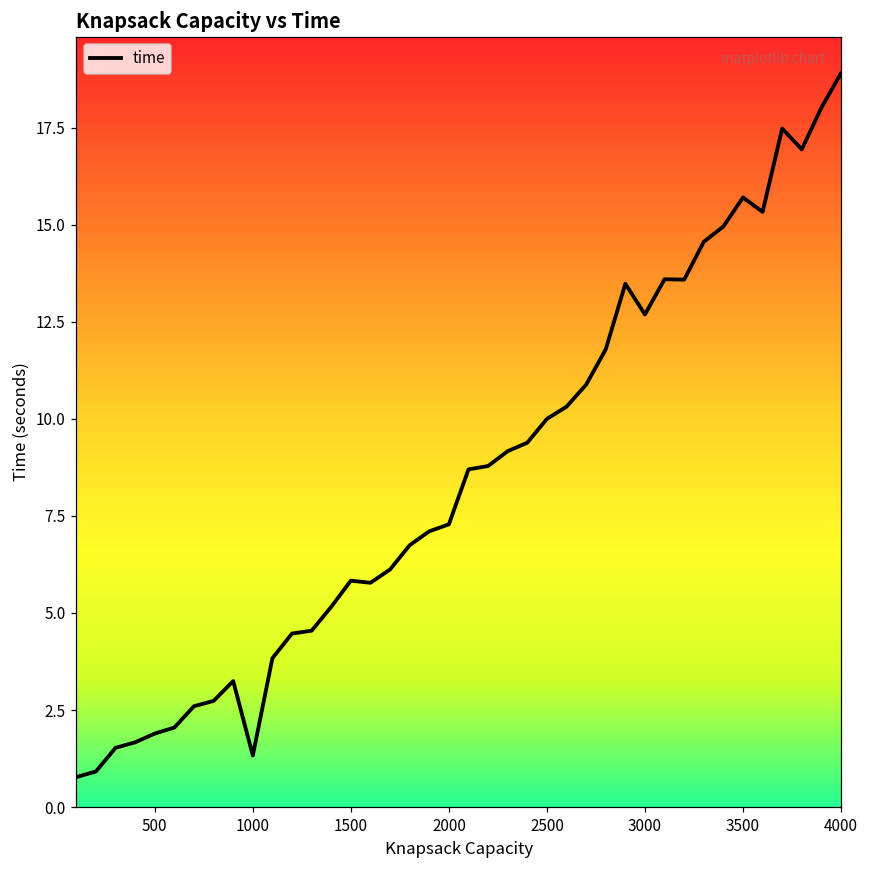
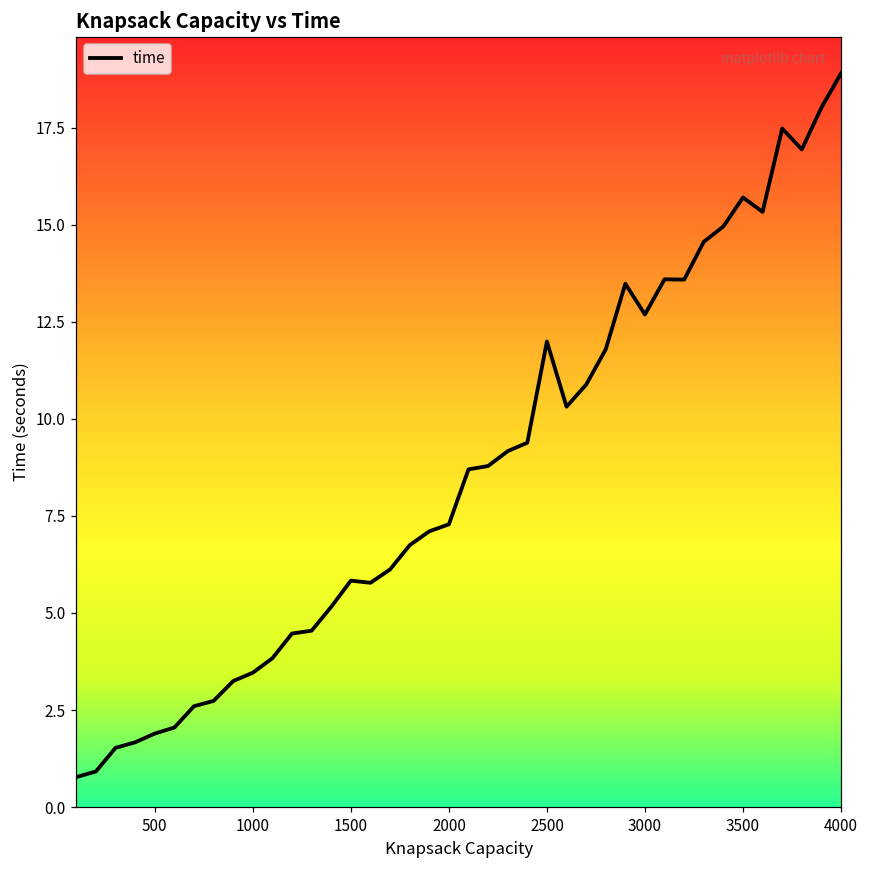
1000: 1.3 -> 3.5
2500: 10.0 -> 12.0
